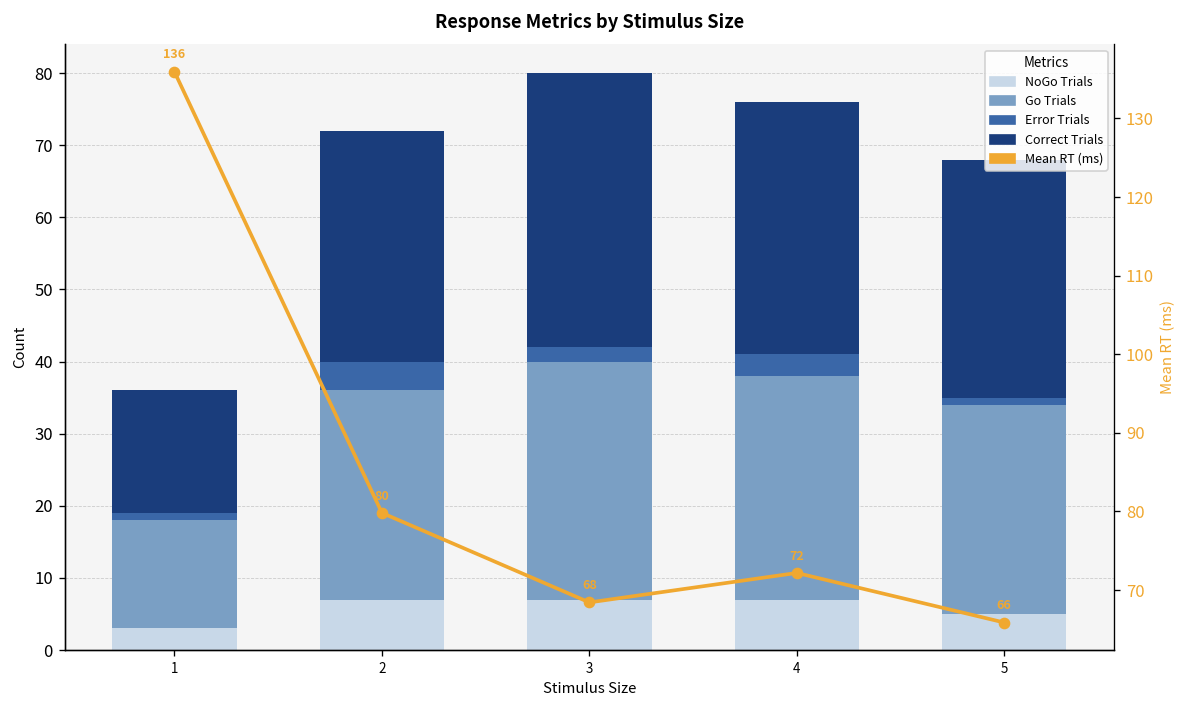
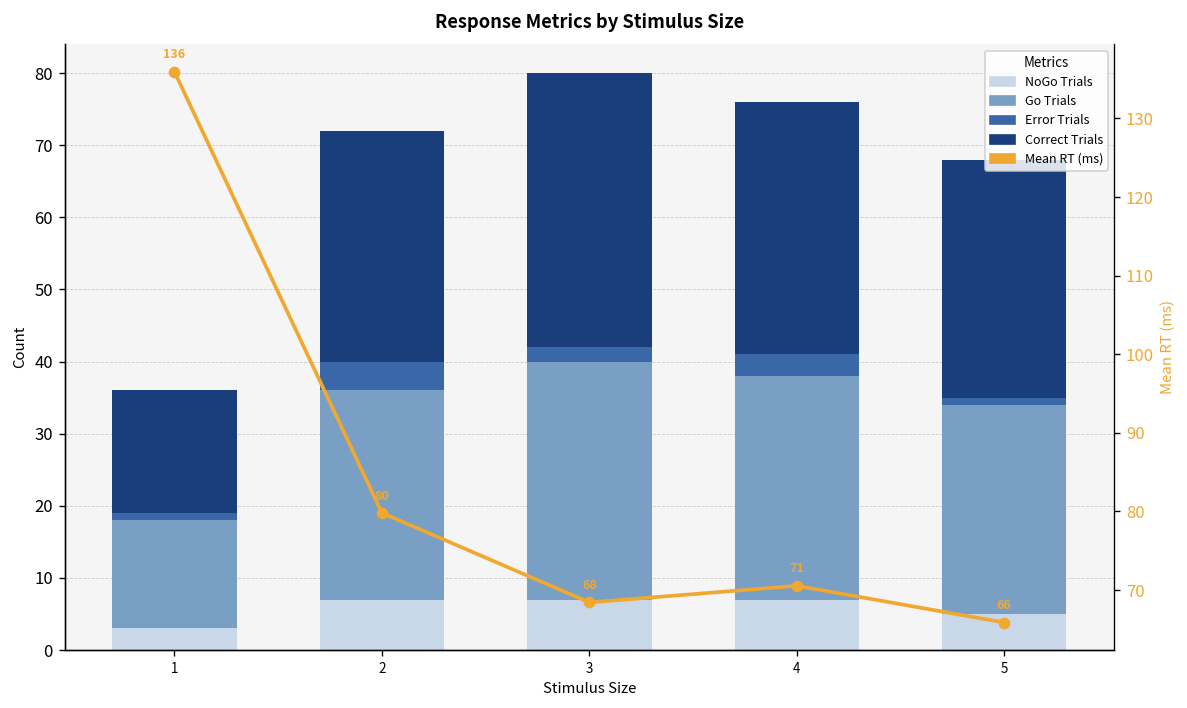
Mean RT (ms), 4: 72 -> 71
